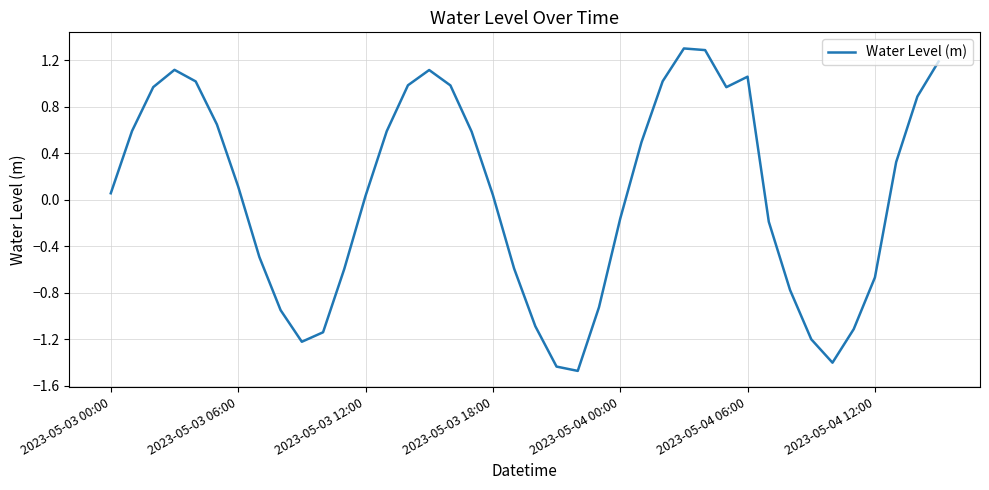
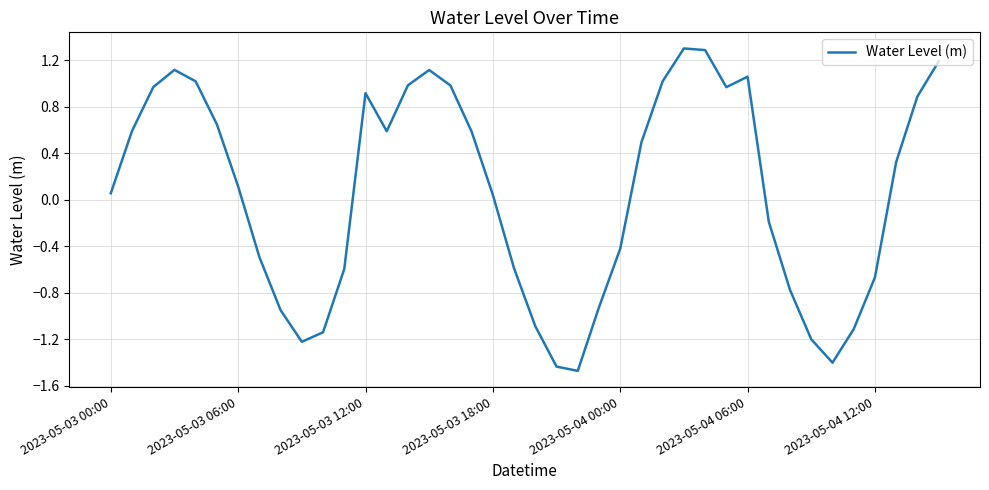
2023-05-03 12:00: 0.03 -> 0.92
2023-05-04 00:00: -0.16 -> -0.42
